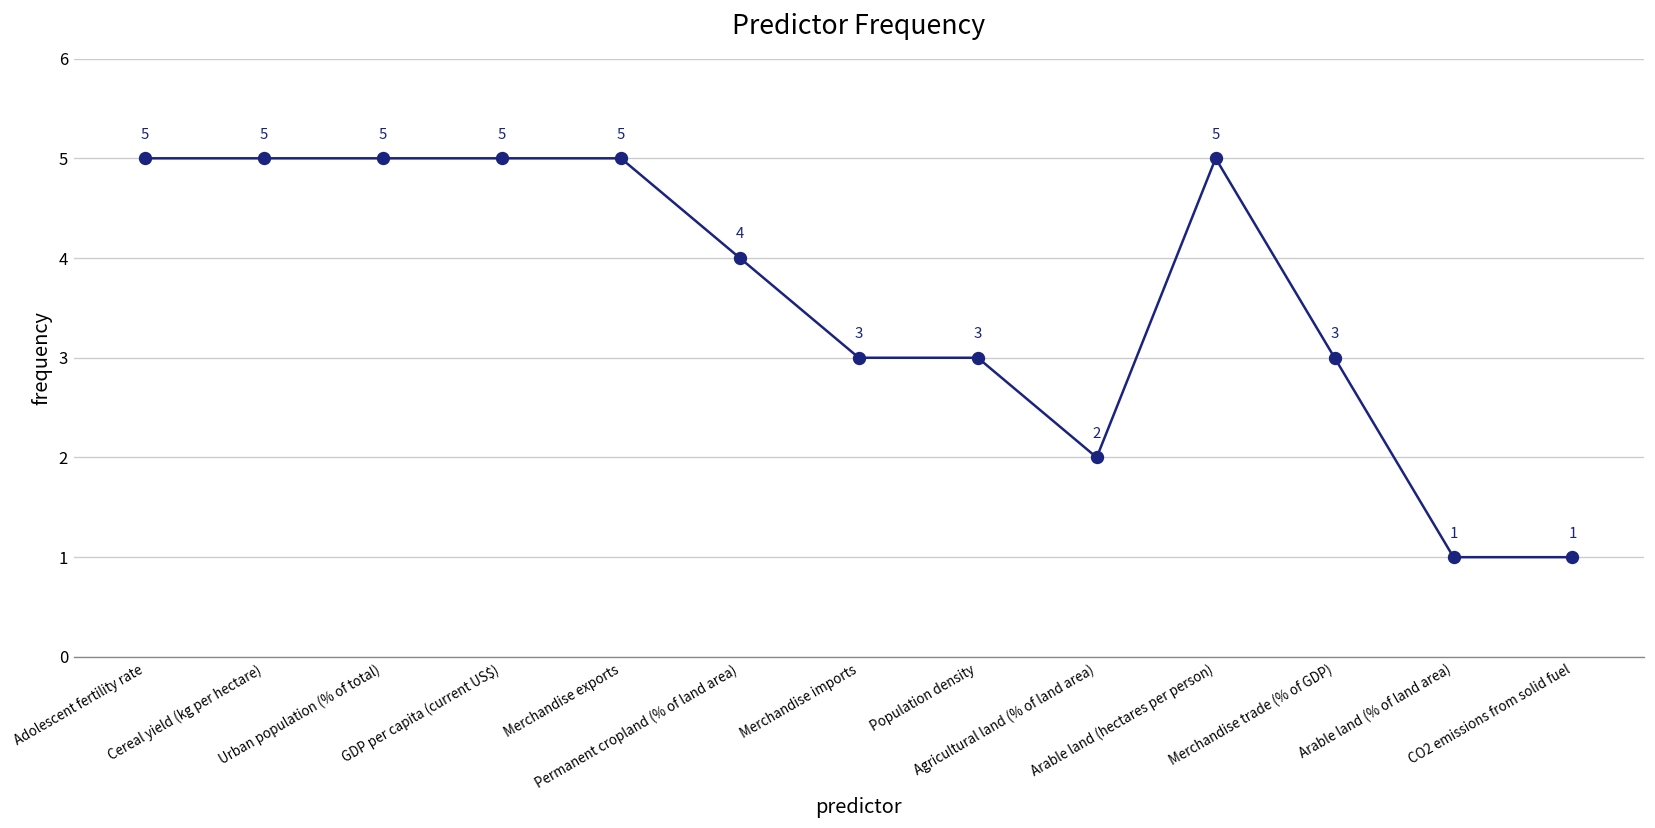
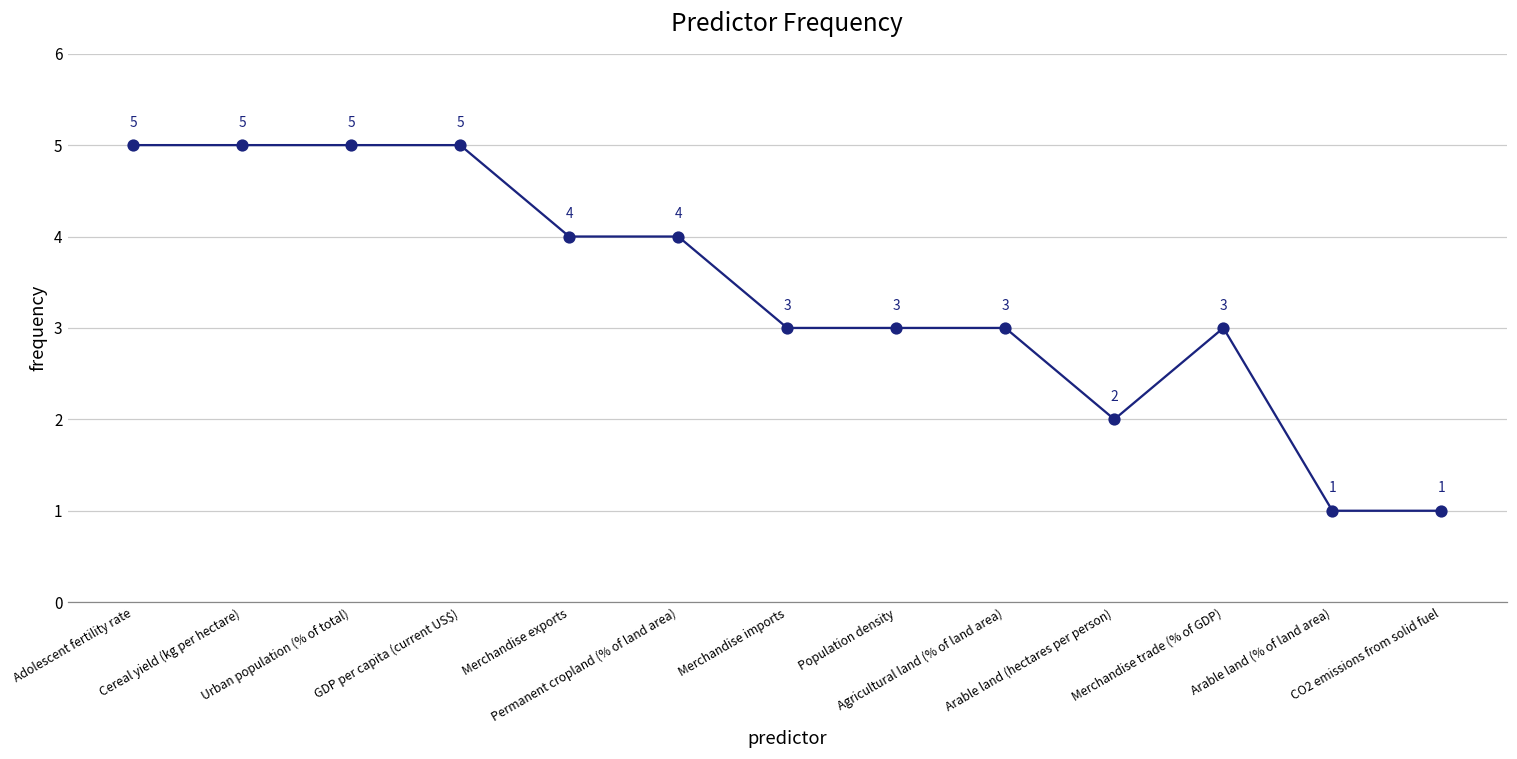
Merchandise exports: 5 -> 4
Agricultural land (% of land area): 2 -> 3
Arable land (hectares per person): 5 -> 2
